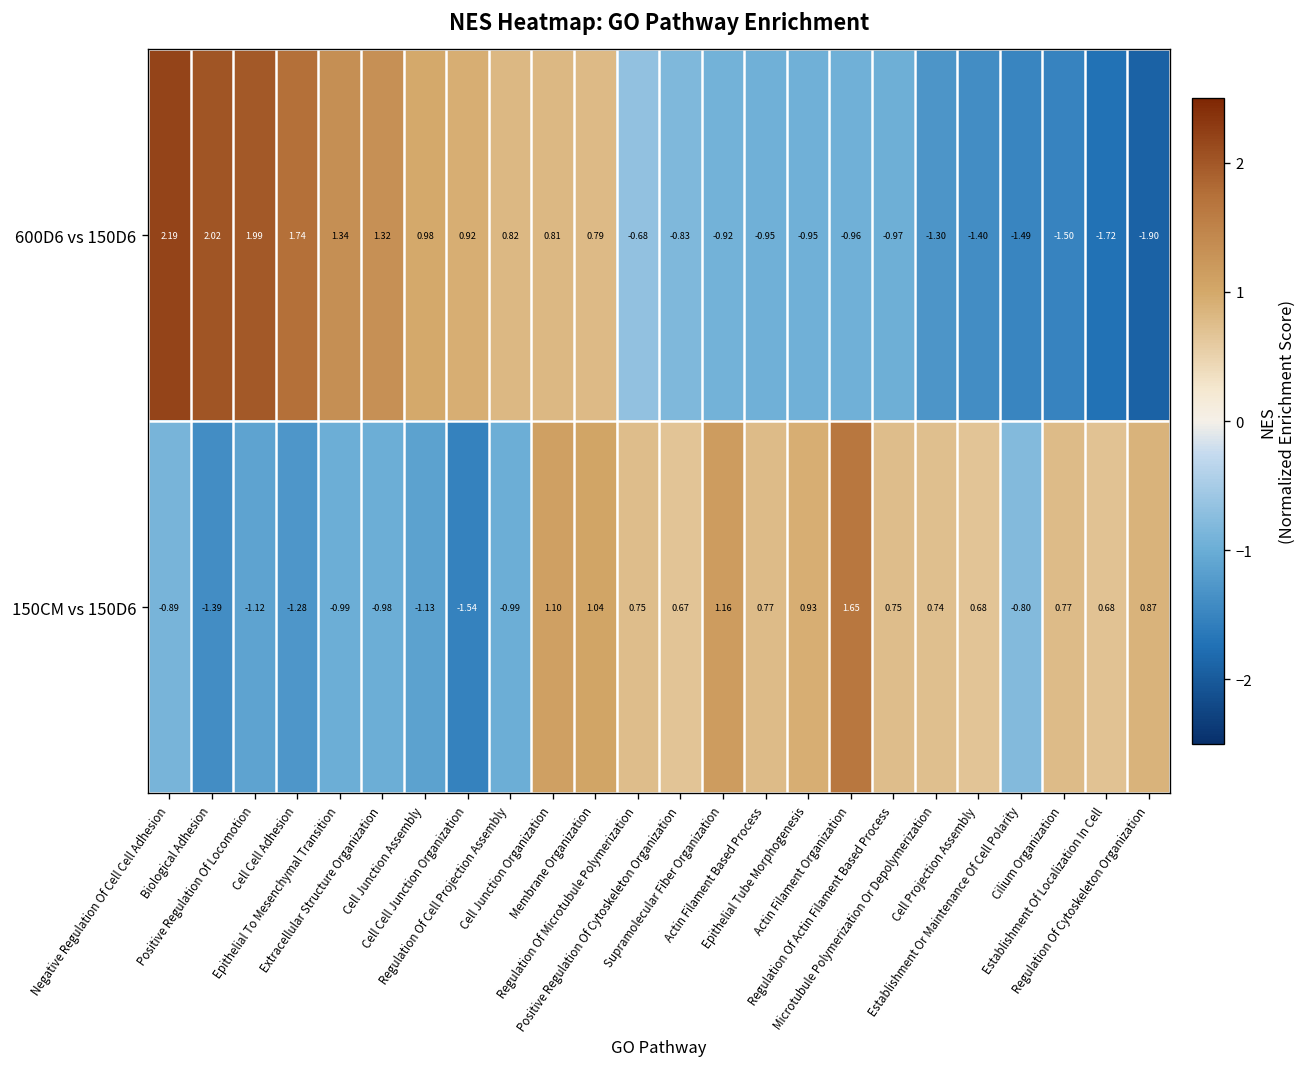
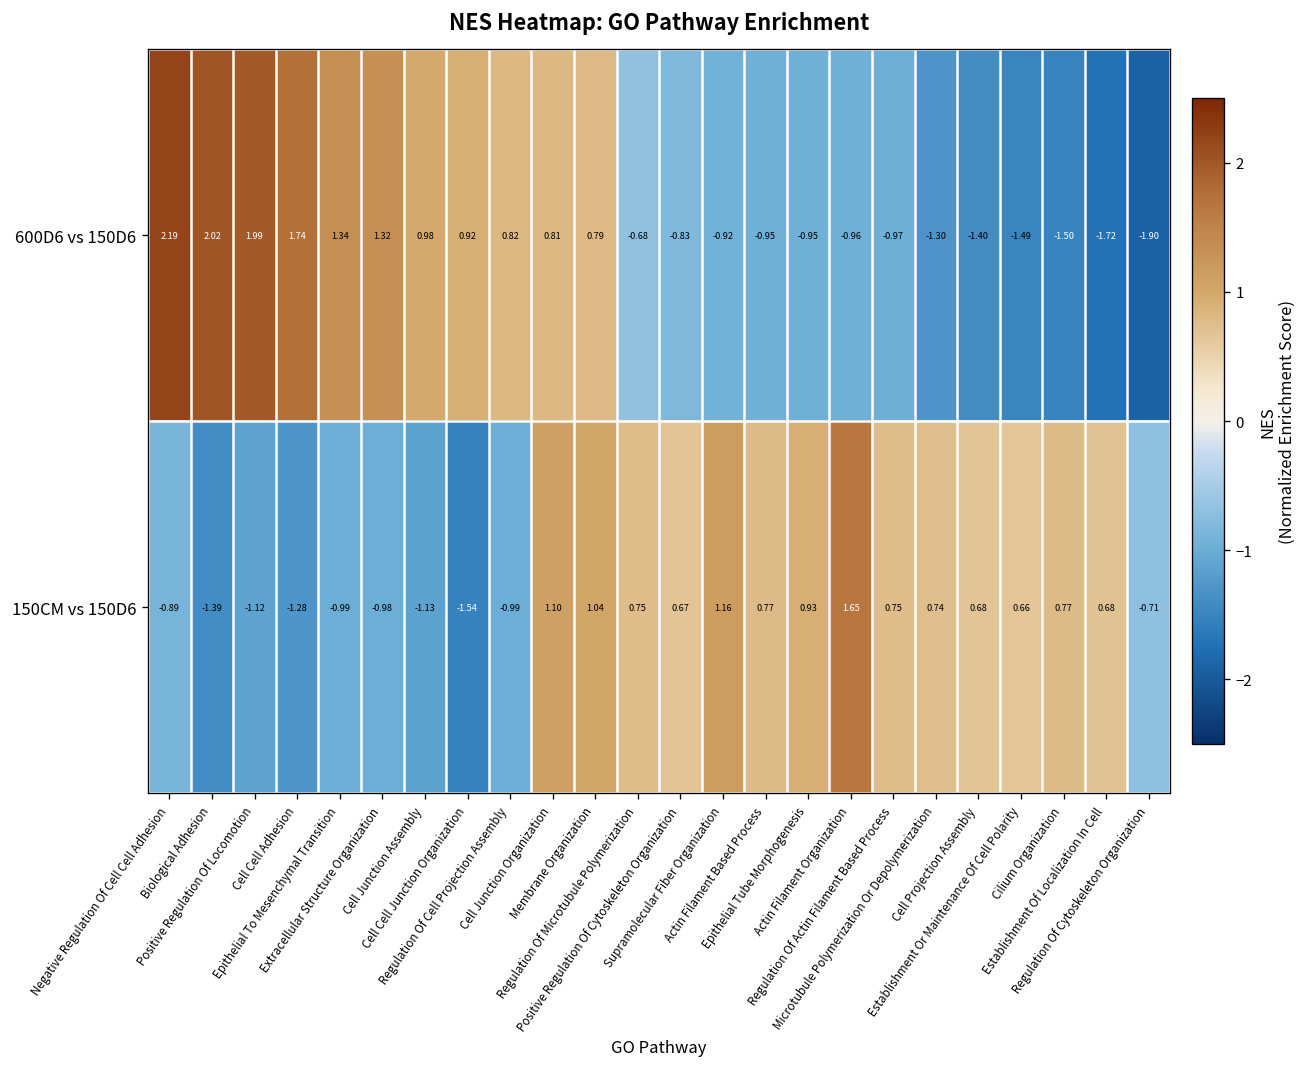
150CM vs 150D6, Establishment Or Maintenance Of Cell Polarity: -0.80 -> 0.66
150CM vs 150D6, Regulation Of Cytoskeleton Organization: 0.87 -> -0.71
